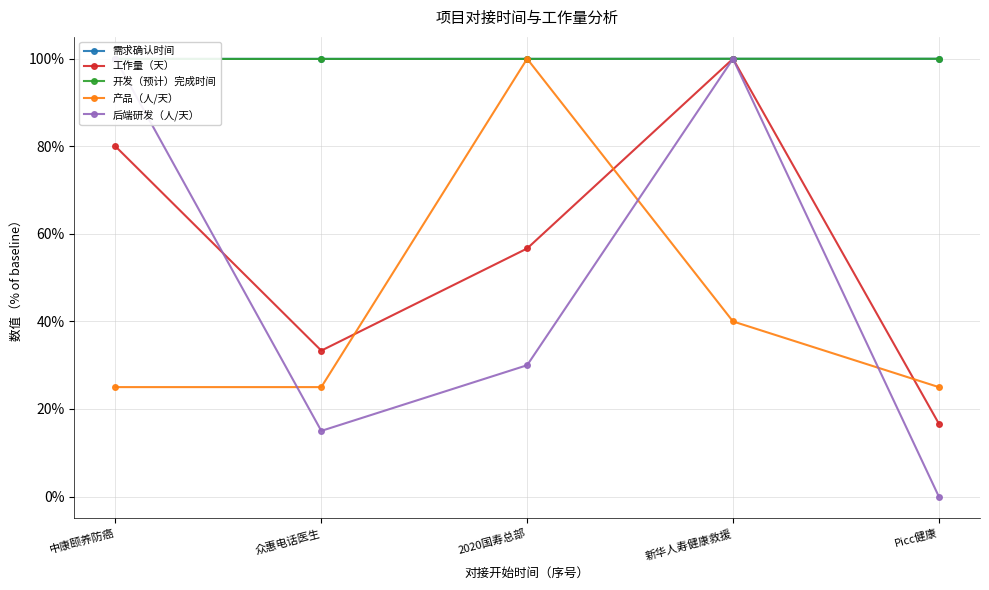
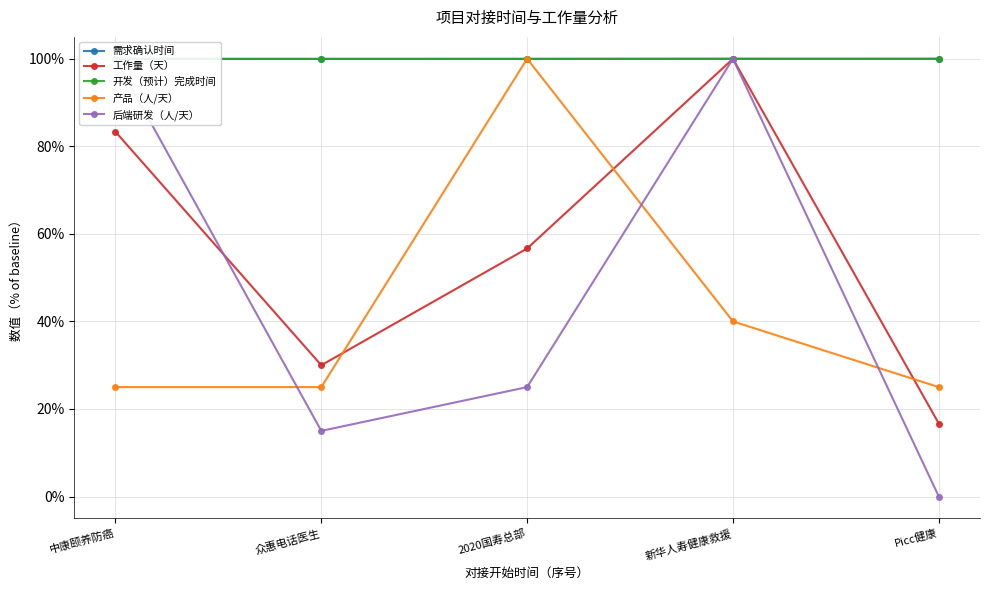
工作量（天）, 中康颐养防癌: 80% -> 83%
工作量（天）, 众惠电话医生: 33% -> 30%
后端研发（人/天）, 2020国寿总部: 30% -> 25%
